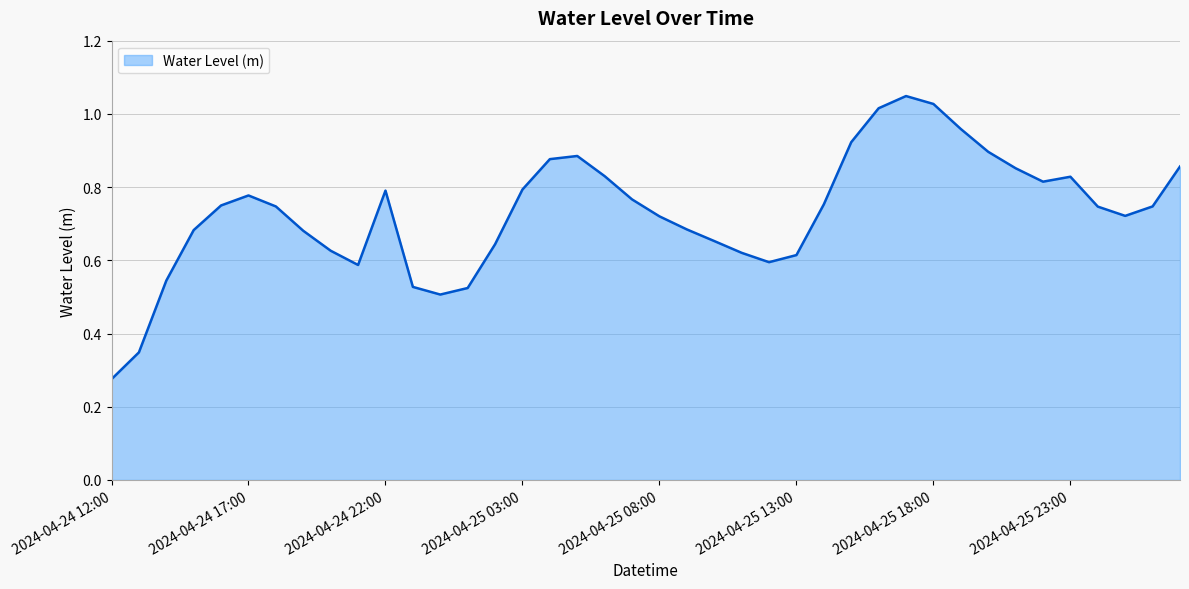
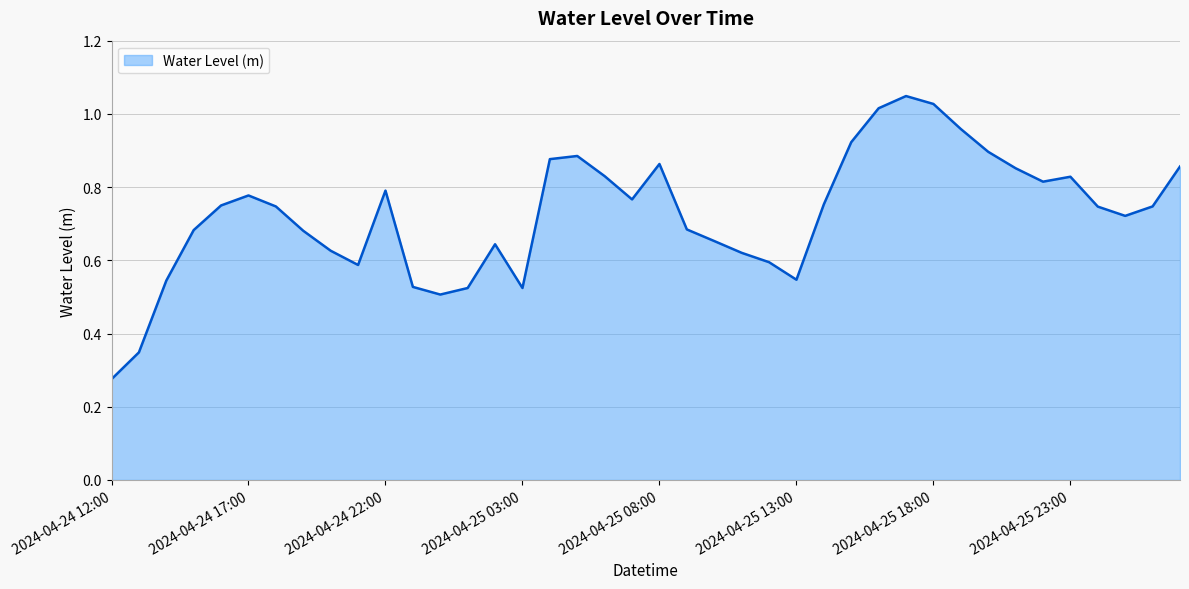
2024-04-25 03:00: 0.79 -> 0.52
2024-04-25 08:00: 0.72 -> 0.86
2024-04-25 13:00: 0.61 -> 0.55
